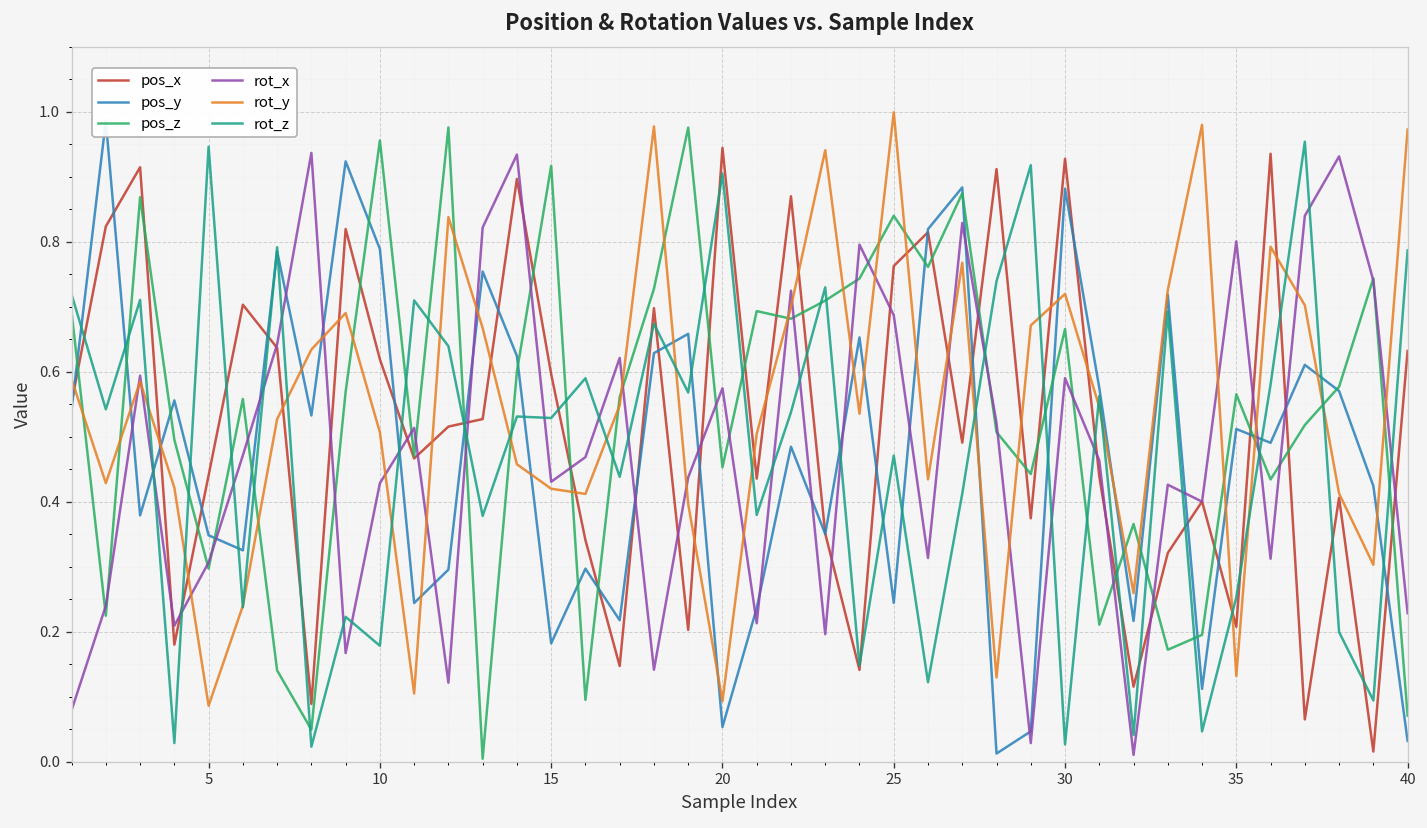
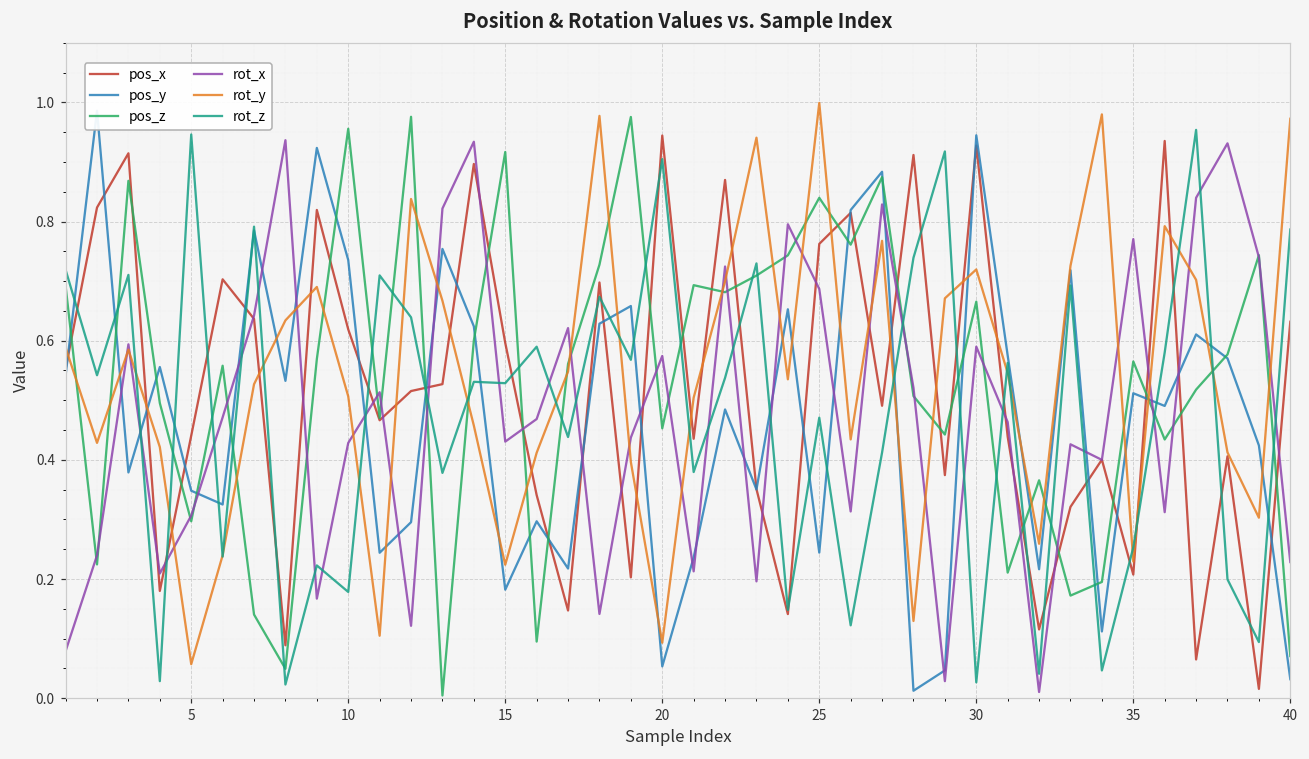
rot_y, 5: 0.09 -> 0.06
pos_y, 10: 0.79 -> 0.74
rot_y, 15: 0.42 -> 0.22
pos_y, 30: 0.88 -> 0.94
rot_x, 35: 0.80 -> 0.77
rot_y, 35: 0.13 -> 0.23
